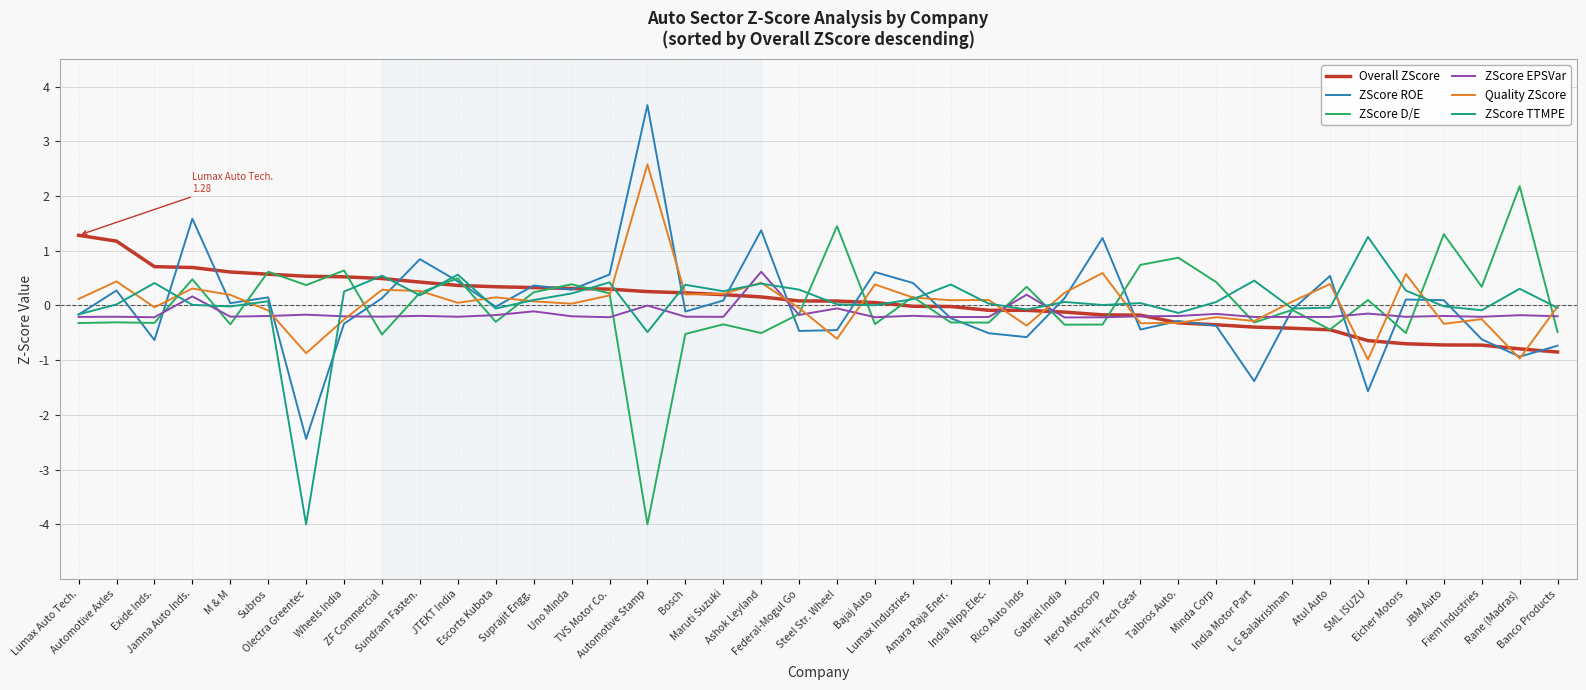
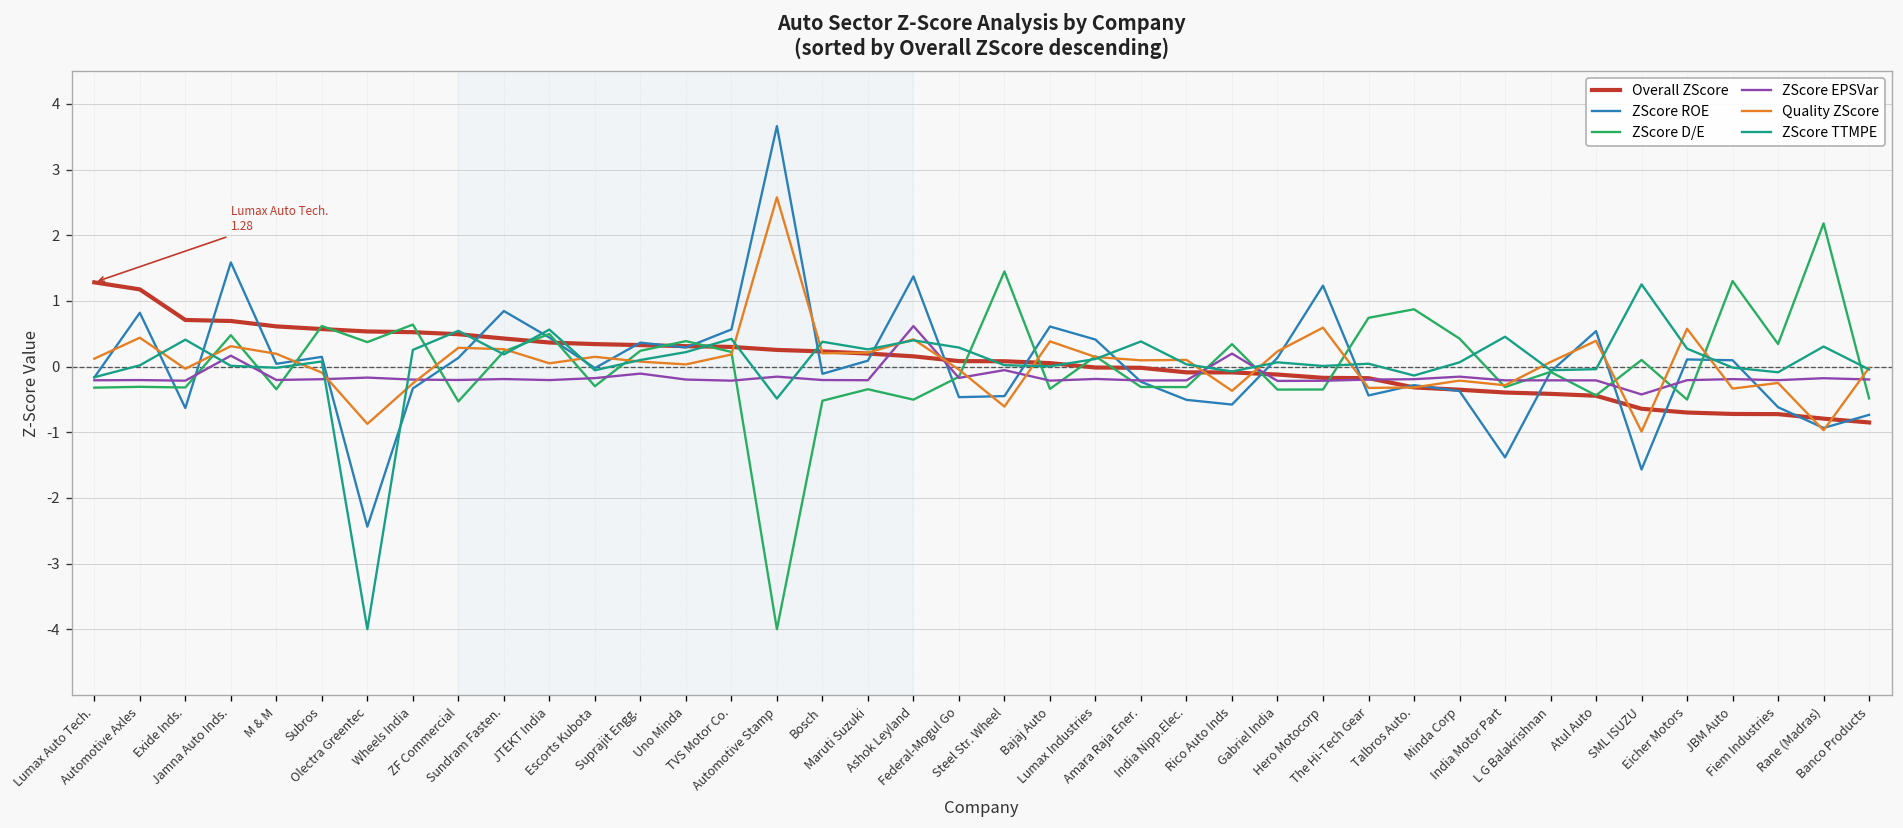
ZScore ROE, Automotive Axles: 0.3 -> 0.8
ZScore EPSVar, Automotive Stamp: 0.0 -> -0.2
ZScore EPSVar, SML ISUZU: -0.1 -> -0.4
